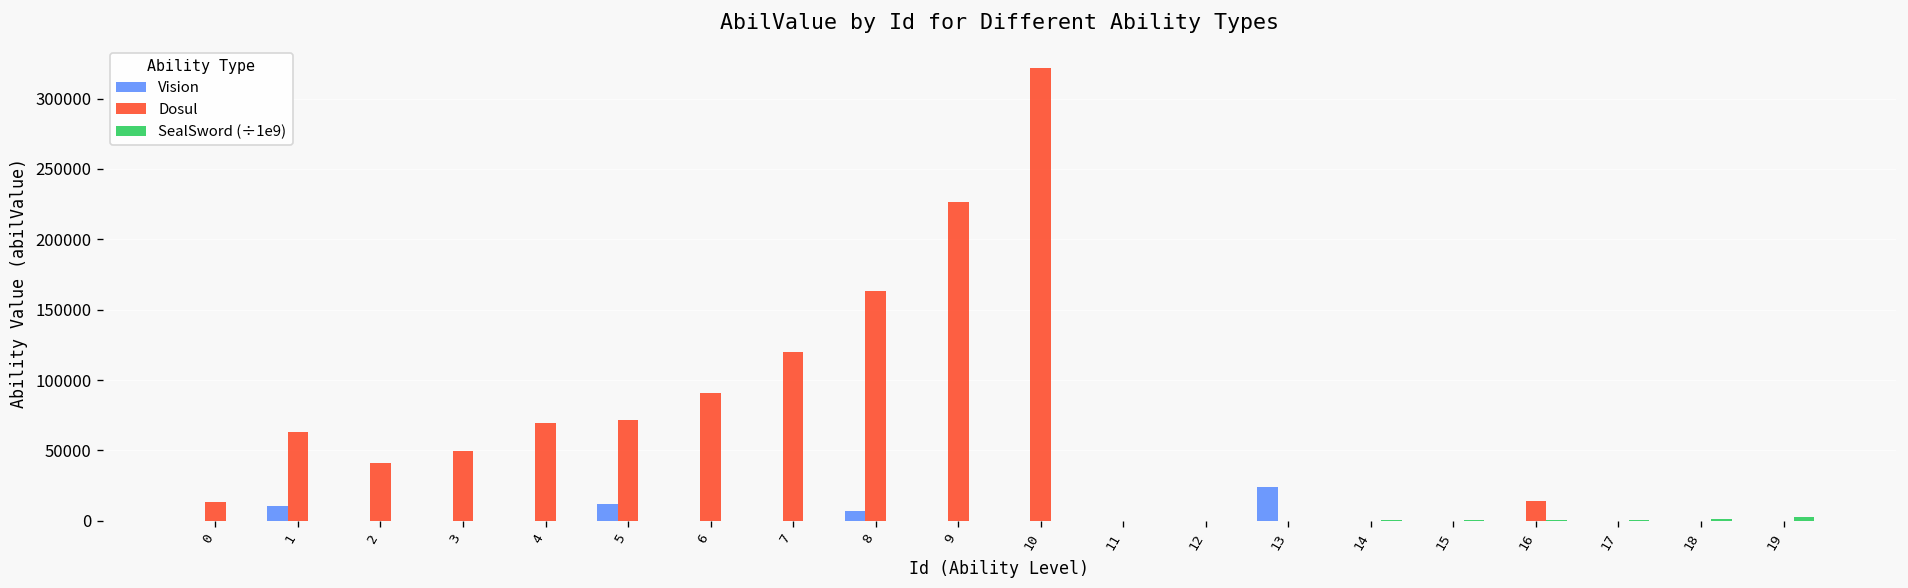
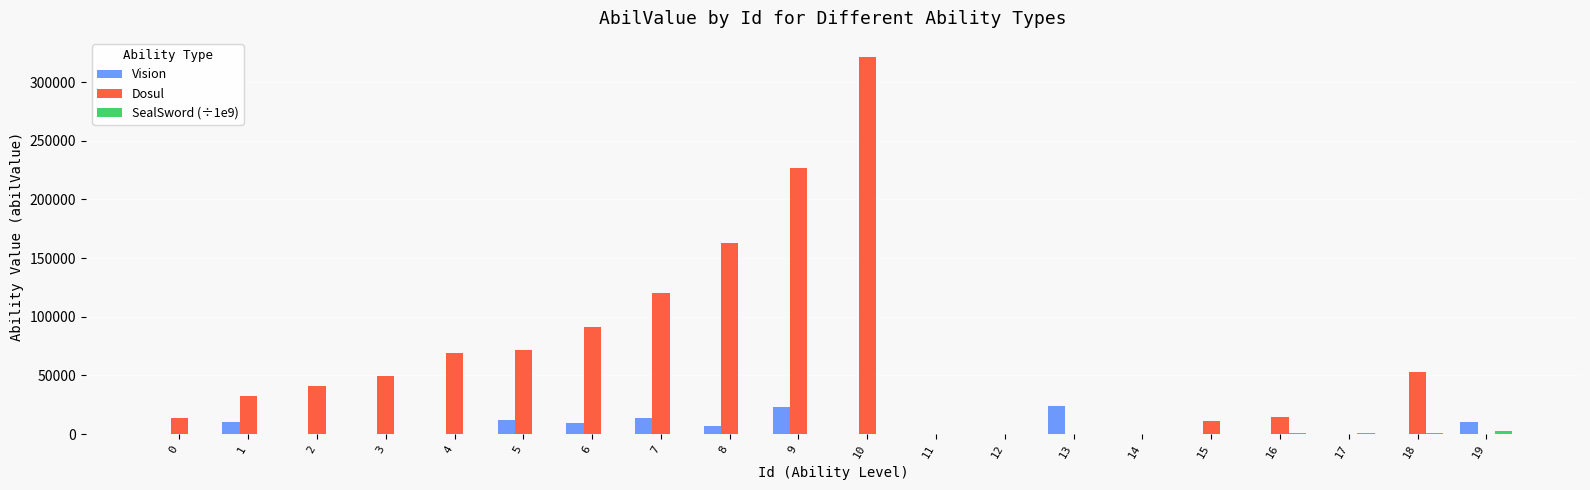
Dosul, 1: 63000 -> 33000
Vision, 6: 0 -> 9000
Vision, 7: 0 -> 14000
Vision, 9: 0 -> 23000
Dosul, 15: 0 -> 11000
Dosul, 18: 0 -> 53000
Vision, 19: 0 -> 10000
